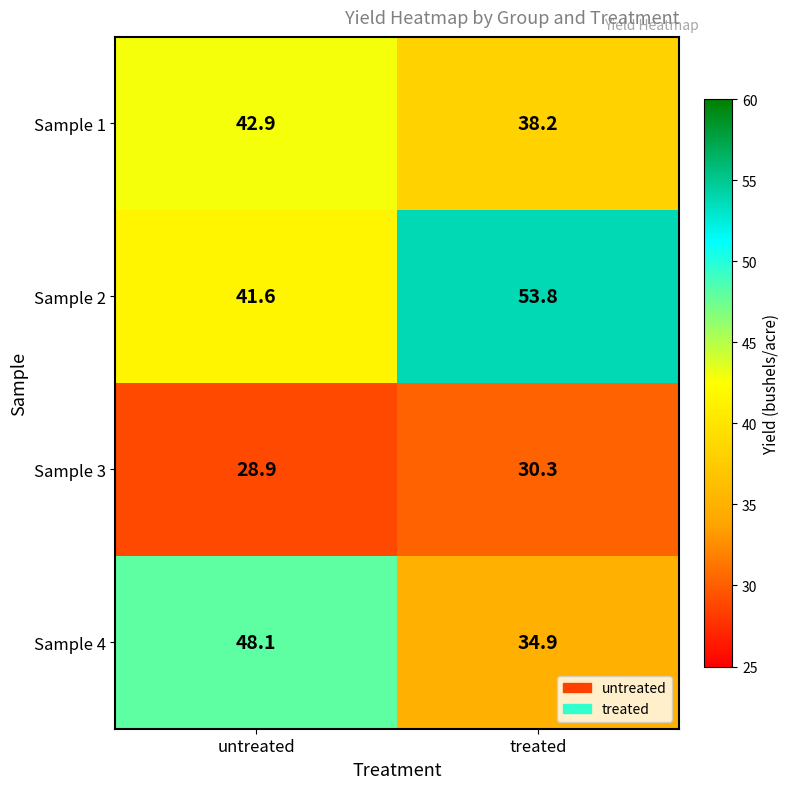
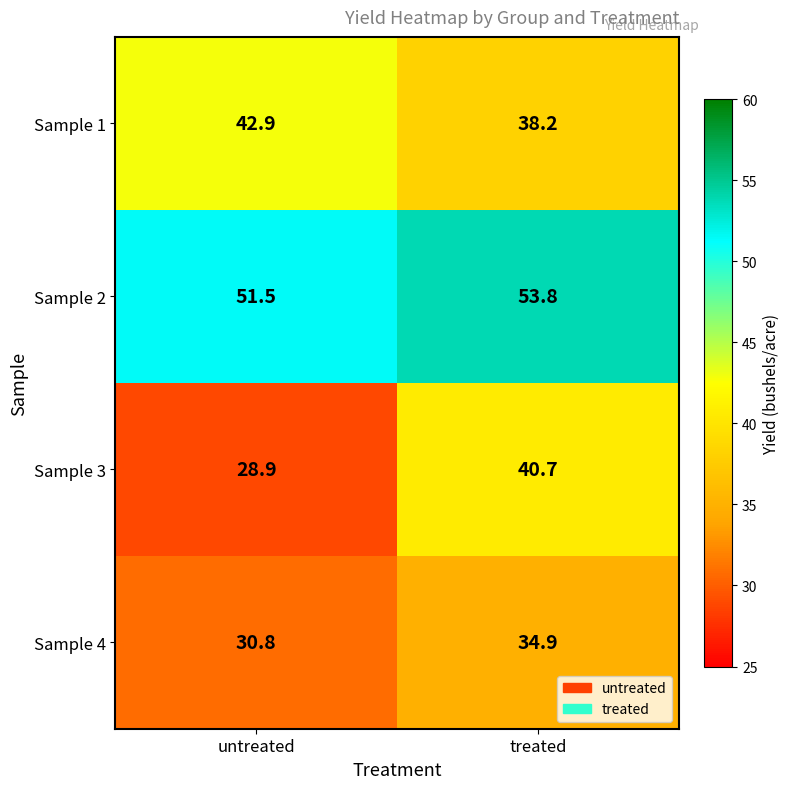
Sample 2, untreated: 41.6 -> 51.5
Sample 3, treated: 30.3 -> 40.7
Sample 4, untreated: 48.1 -> 30.8
